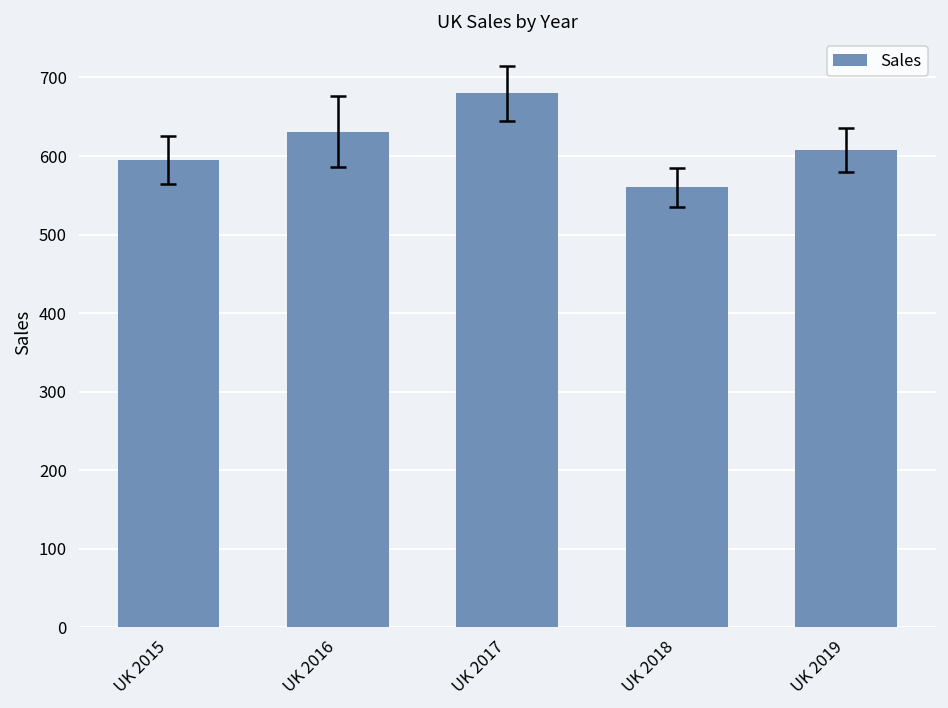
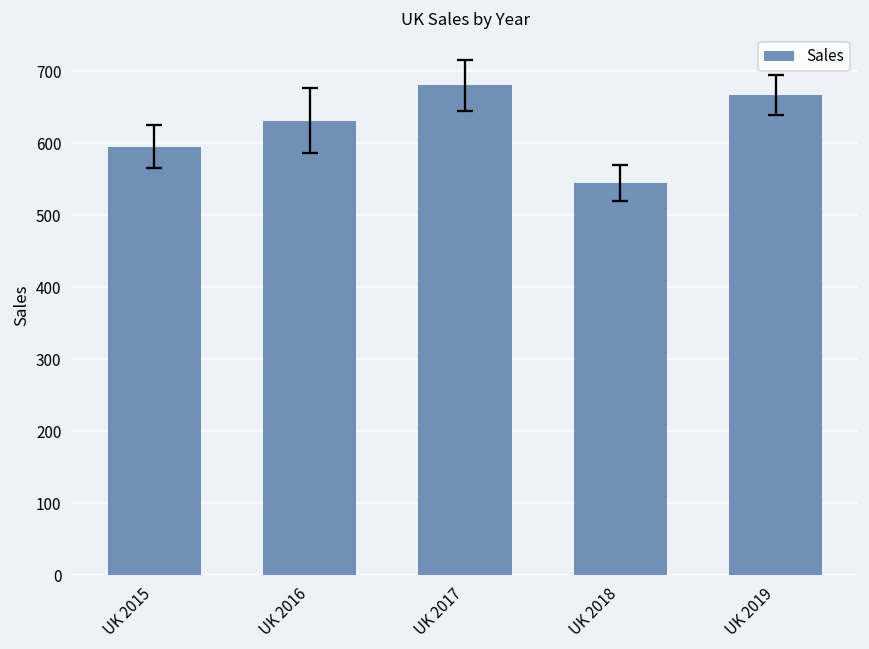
Sales, UK 2018: 560 -> 550
Sales, UK 2019: 610 -> 670
